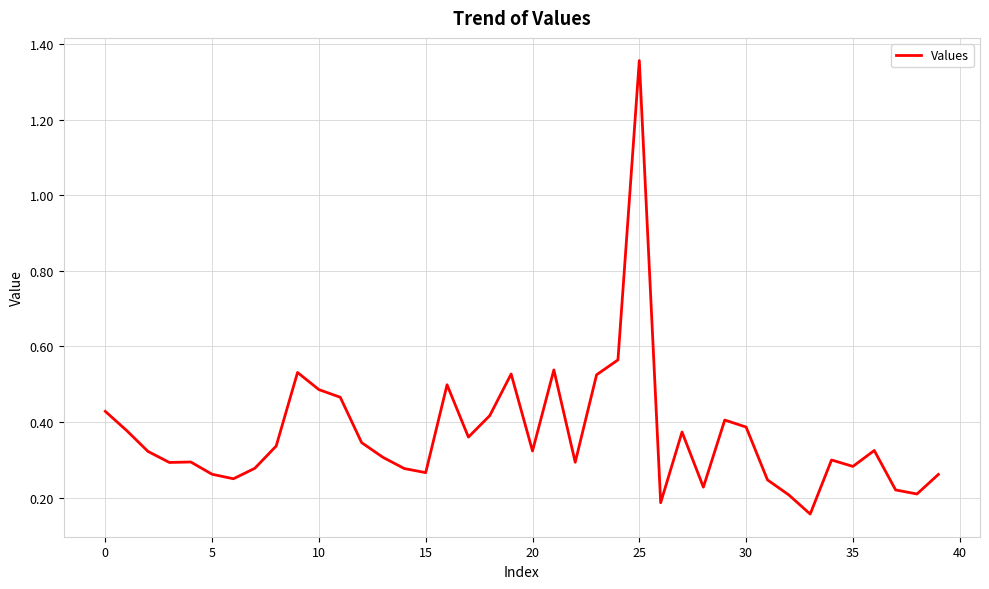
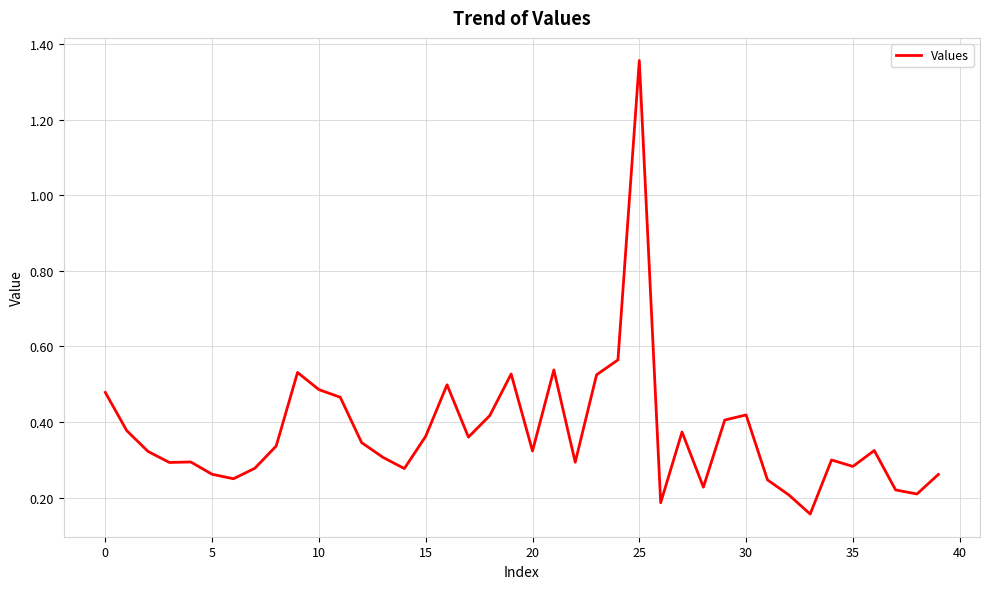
0: 0.43 -> 0.48
15: 0.27 -> 0.36
30: 0.39 -> 0.42
